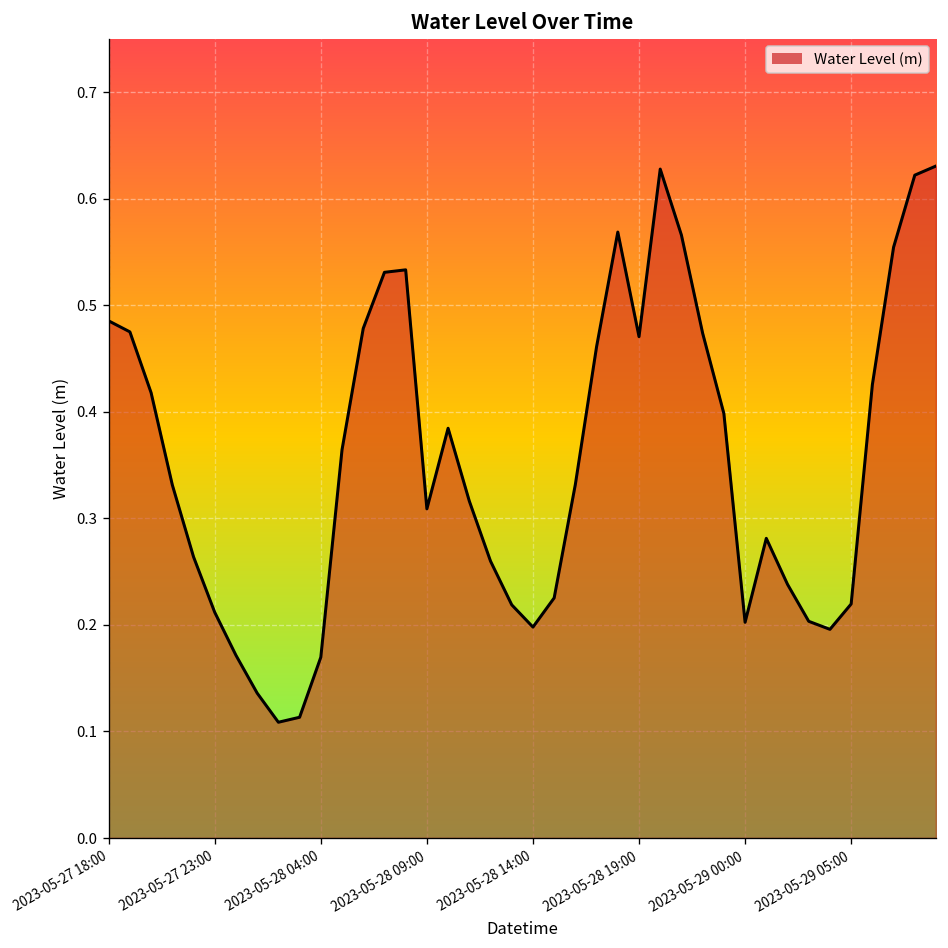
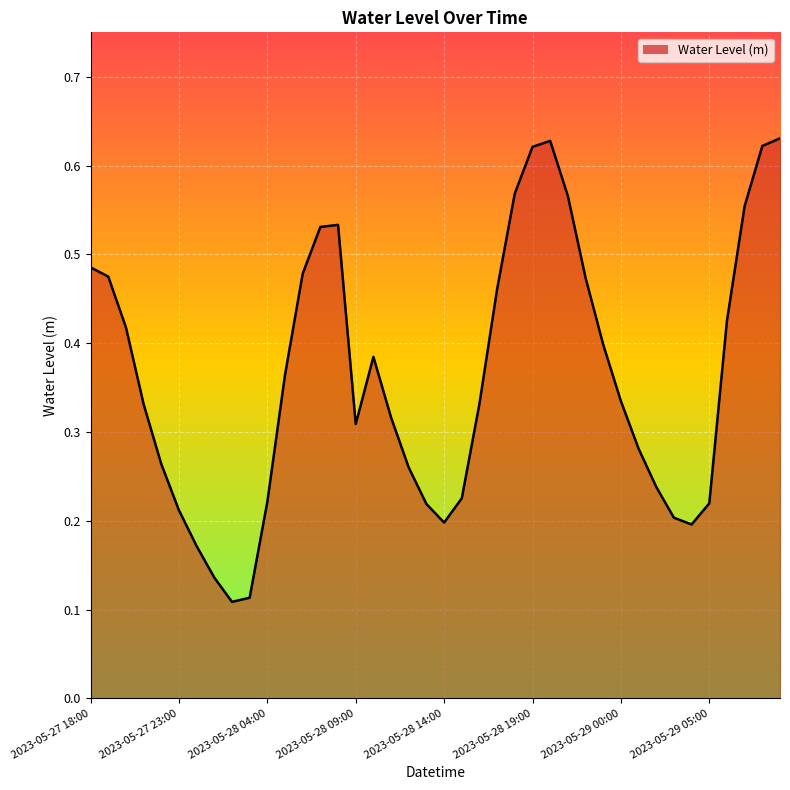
2023-05-28 04:00: 0.17 -> 0.22
2023-05-28 19:00: 0.47 -> 0.62
2023-05-29 00:00: 0.20 -> 0.33
